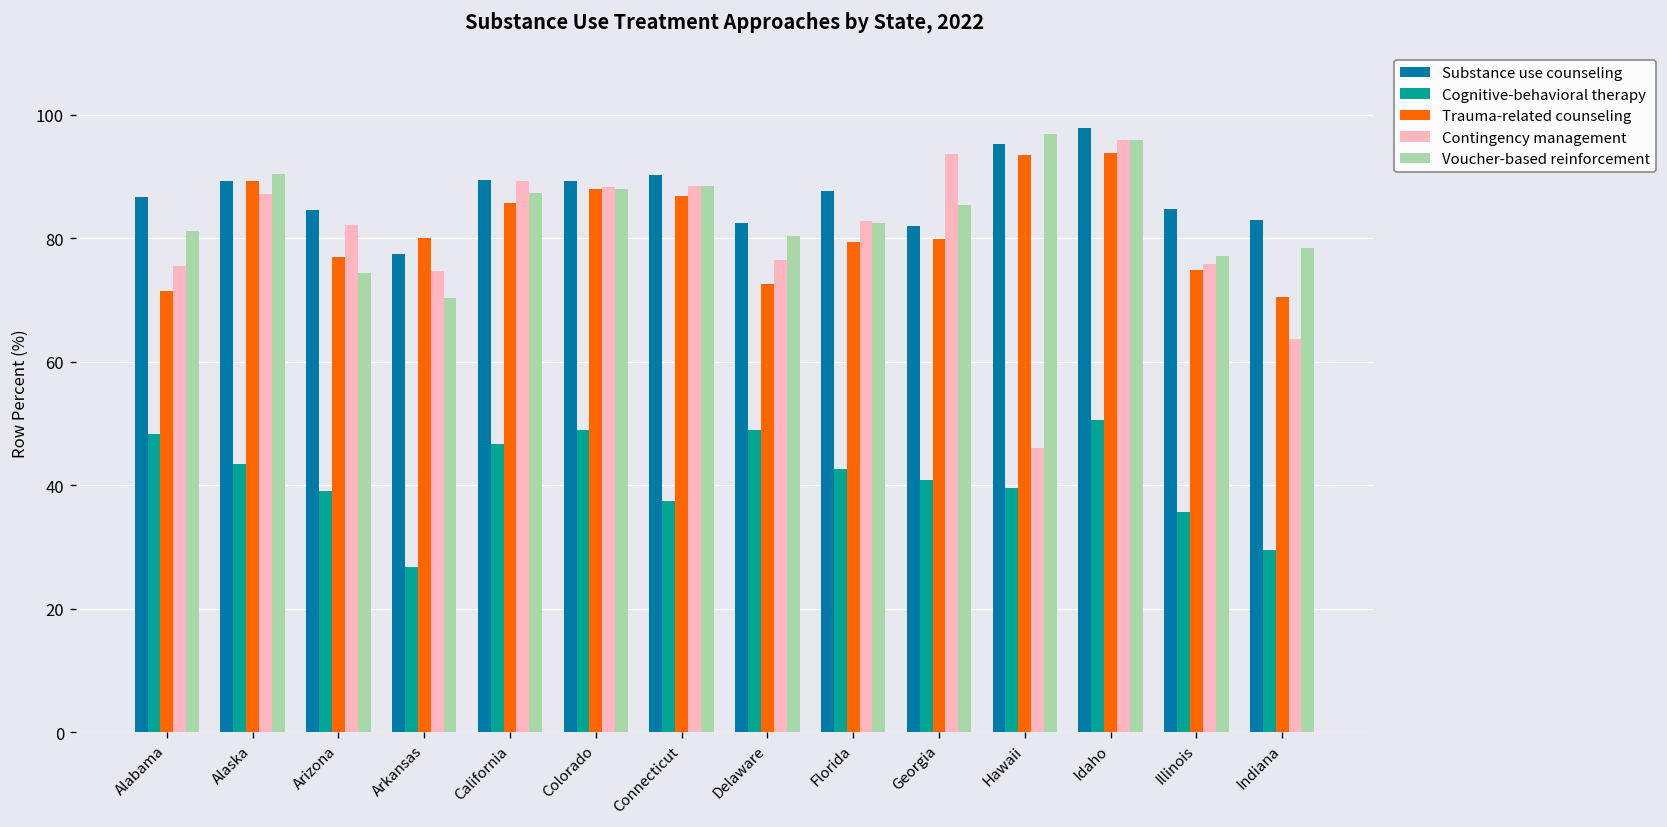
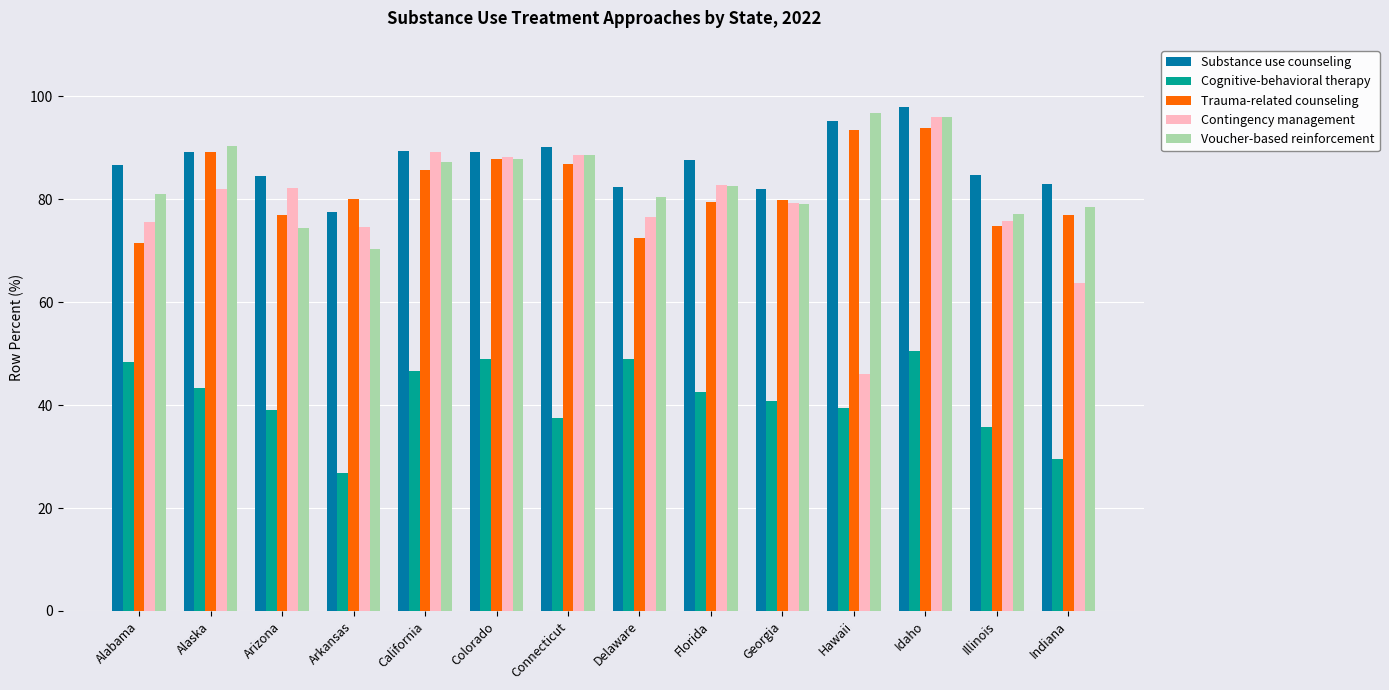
Contingency management, Alaska: 87 -> 82
Contingency management, Georgia: 94 -> 79
Voucher-based reinforcement, Georgia: 85 -> 79
Trauma-related counseling, Indiana: 70 -> 77
